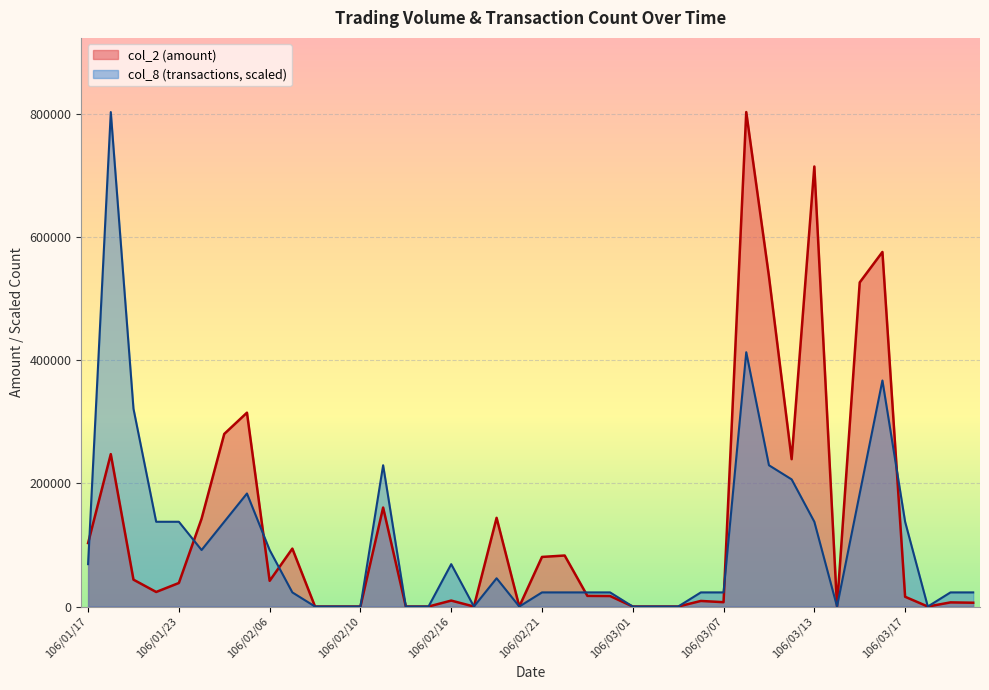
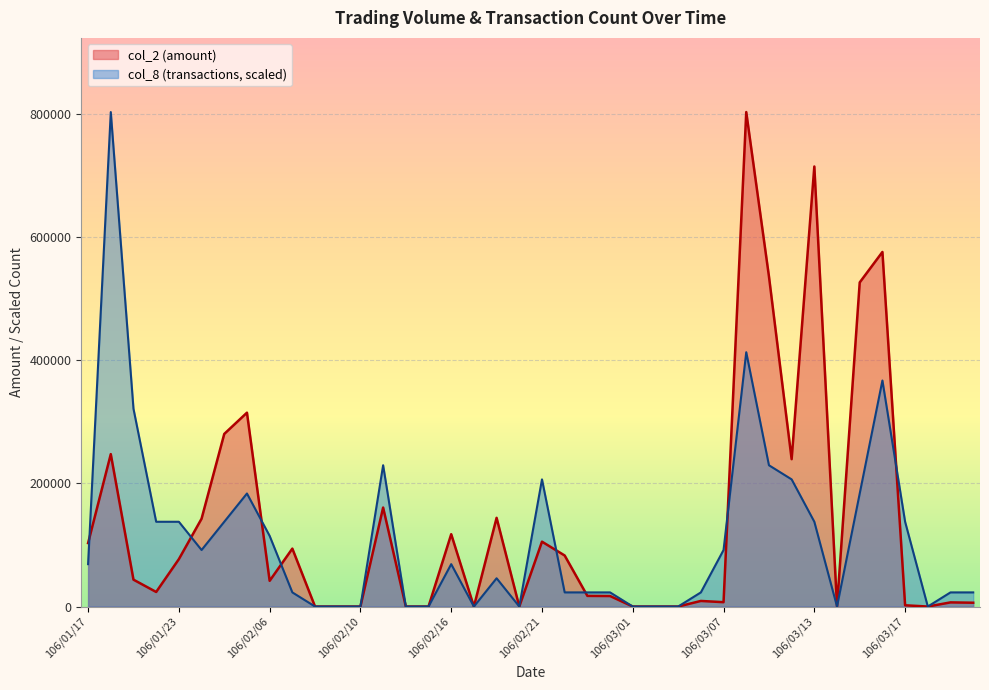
col_2 (amount), 106/01/23: 40000 -> 80000
col_8 (transactions, scaled), 106/02/06: 90000 -> 110000
col_2 (amount), 106/02/16: 10000 -> 120000
col_2 (amount), 106/02/21: 80000 -> 110000
col_8 (transactions, scaled), 106/02/21: 20000 -> 210000
col_8 (transactions, scaled), 106/03/07: 20000 -> 90000
col_2 (amount), 106/03/17: 20000 -> 0
